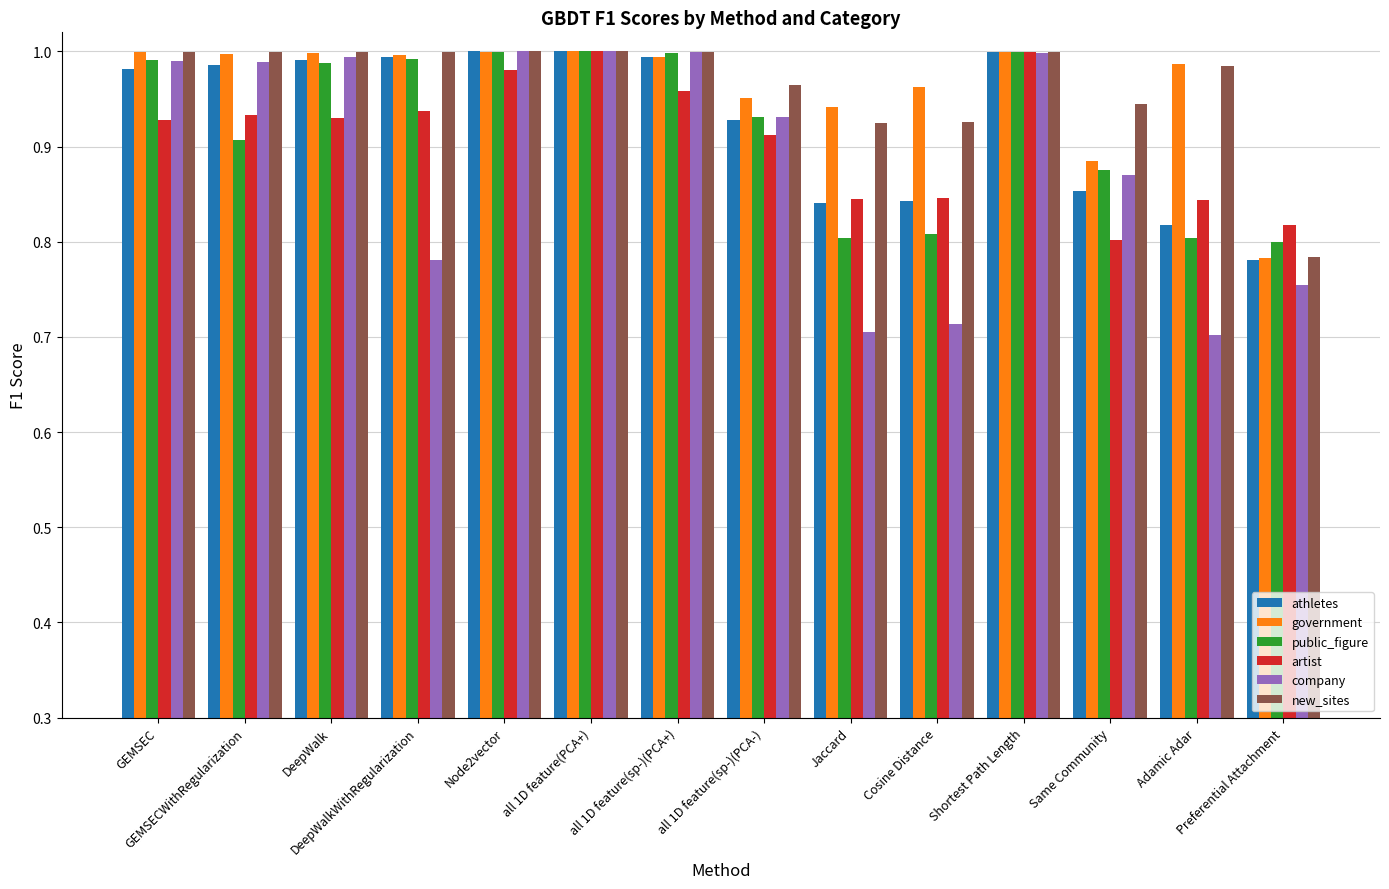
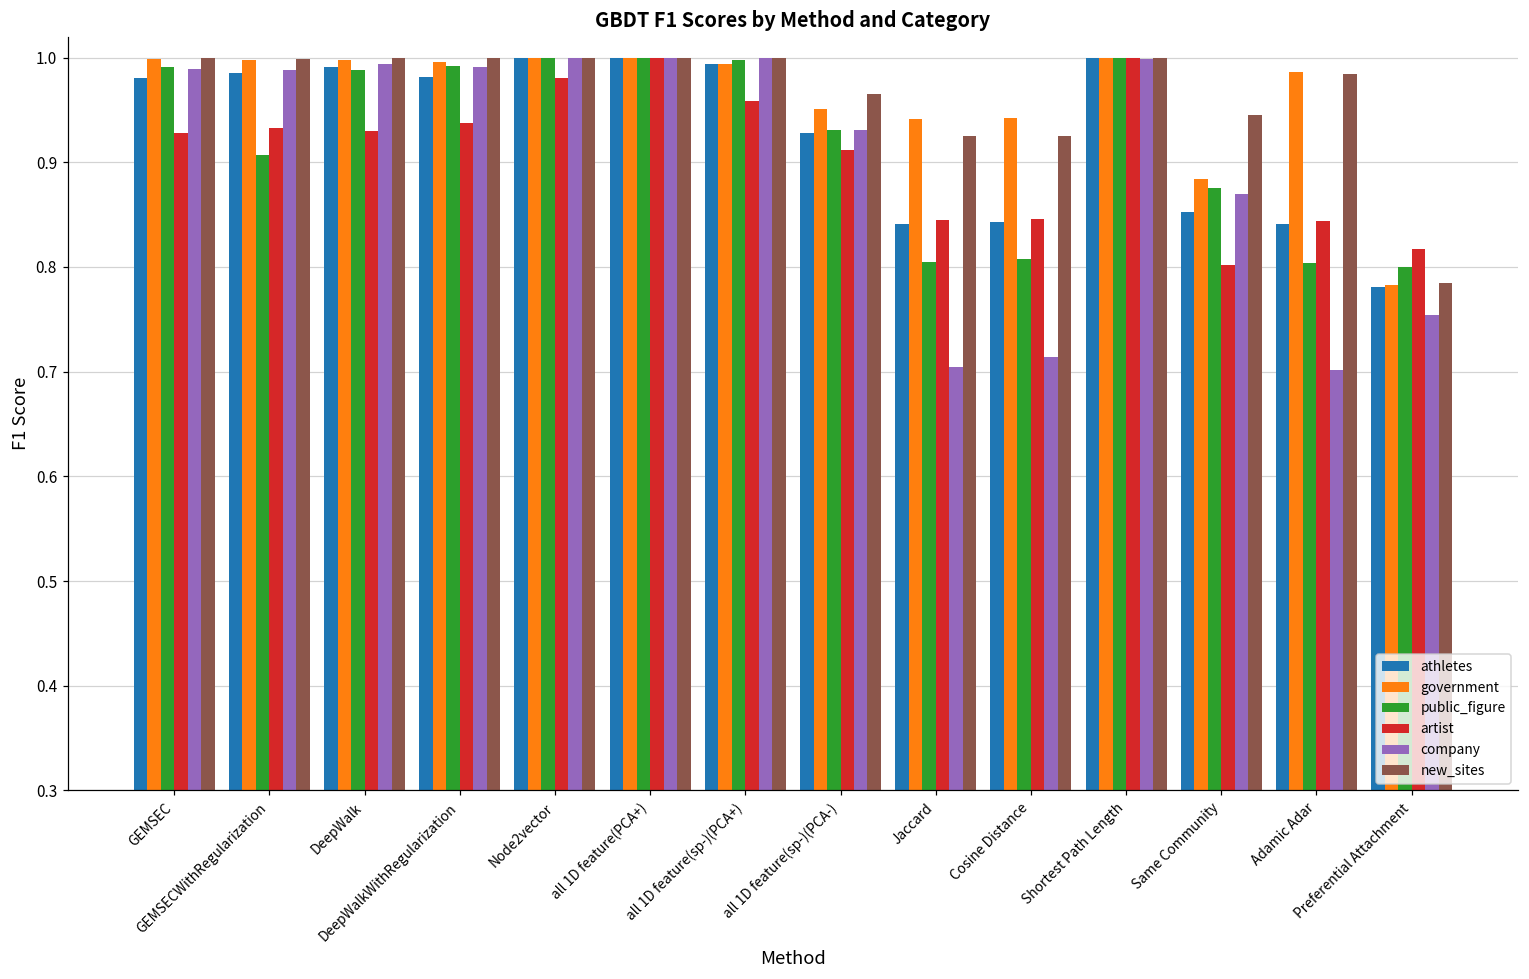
athletes, DeepWalkWithRegularization: 0.99 -> 0.98
company, DeepWalkWithRegularization: 0.78 -> 0.99
government, Cosine Distance: 0.96 -> 0.94
athletes, Adamic Adar: 0.82 -> 0.84
